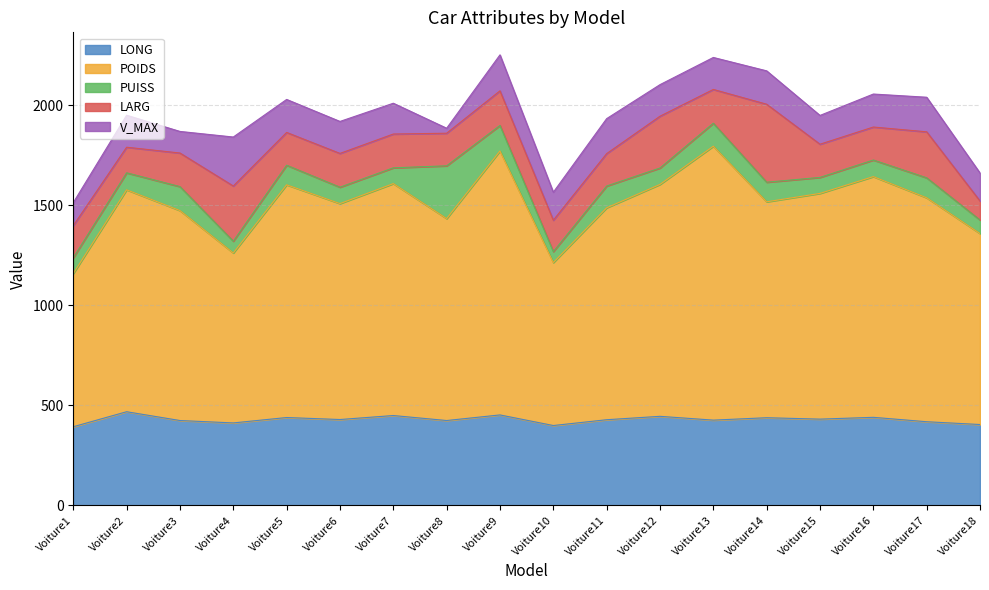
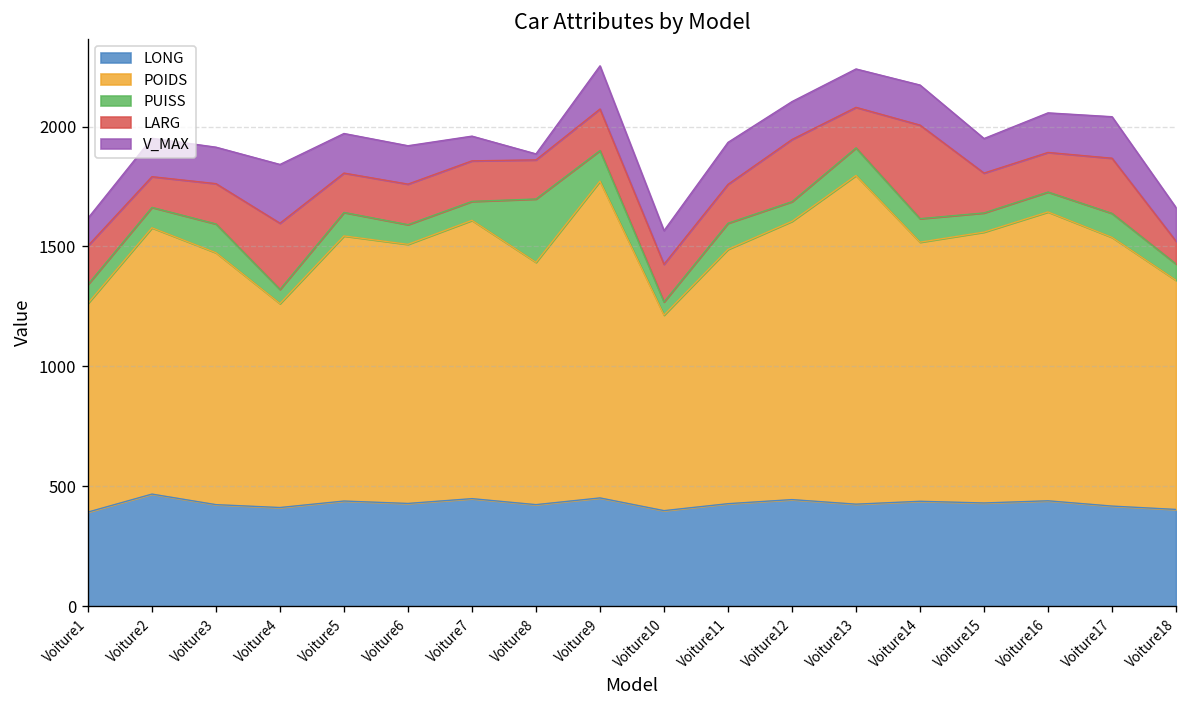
POIDS, Voiture1: 770 -> 870
V_MAX, Voiture3: 110 -> 150
POIDS, Voiture5: 1160 -> 1110
V_MAX, Voiture7: 150 -> 100
